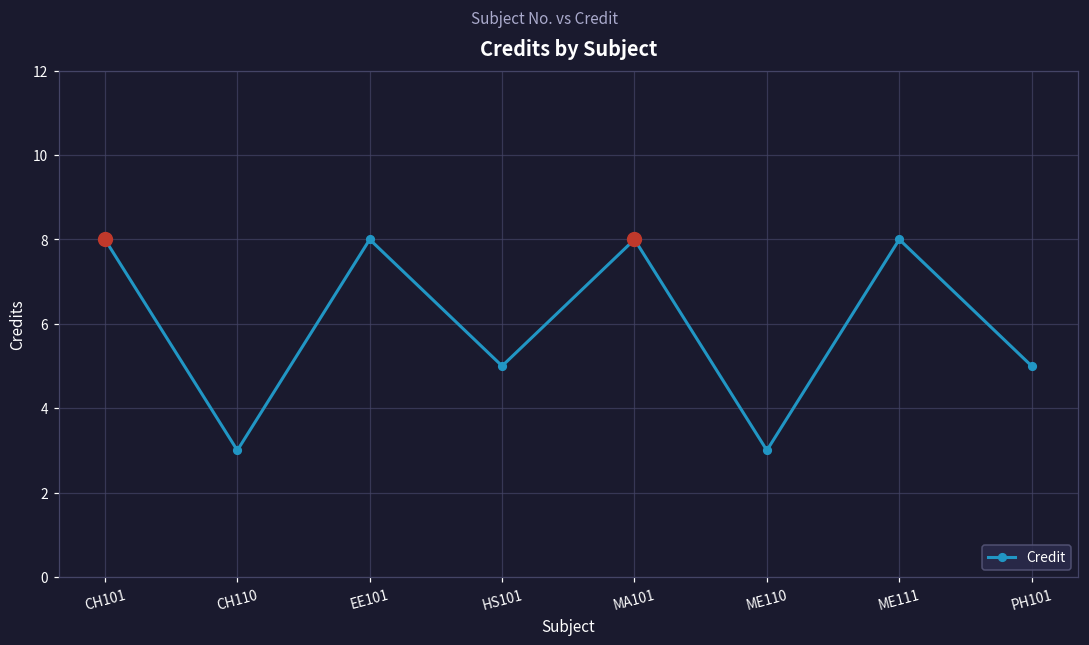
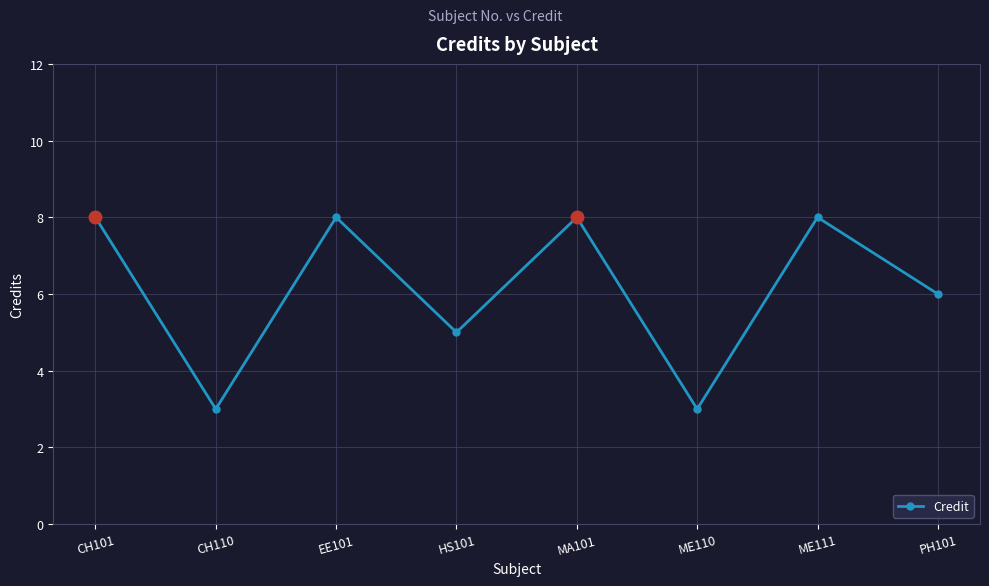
Credit, PH101: 5 -> 6
